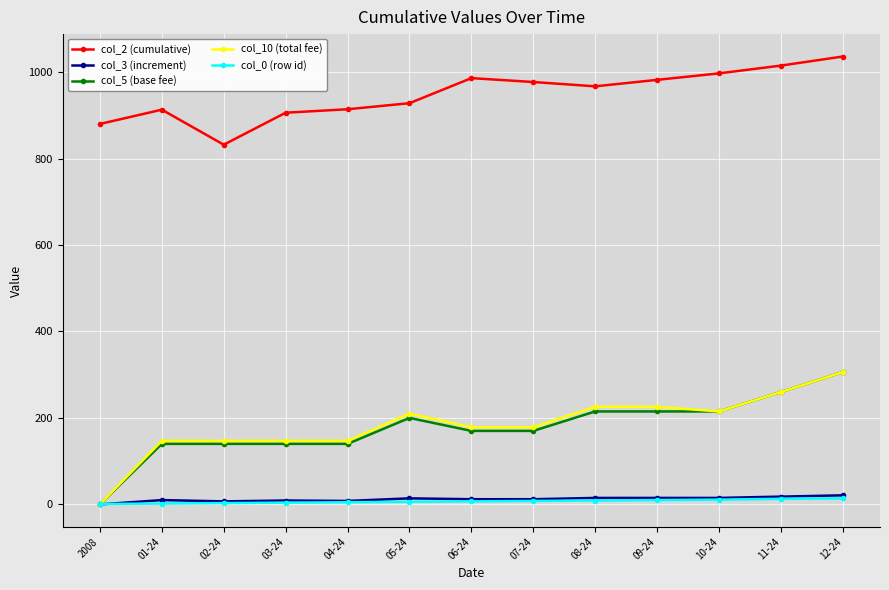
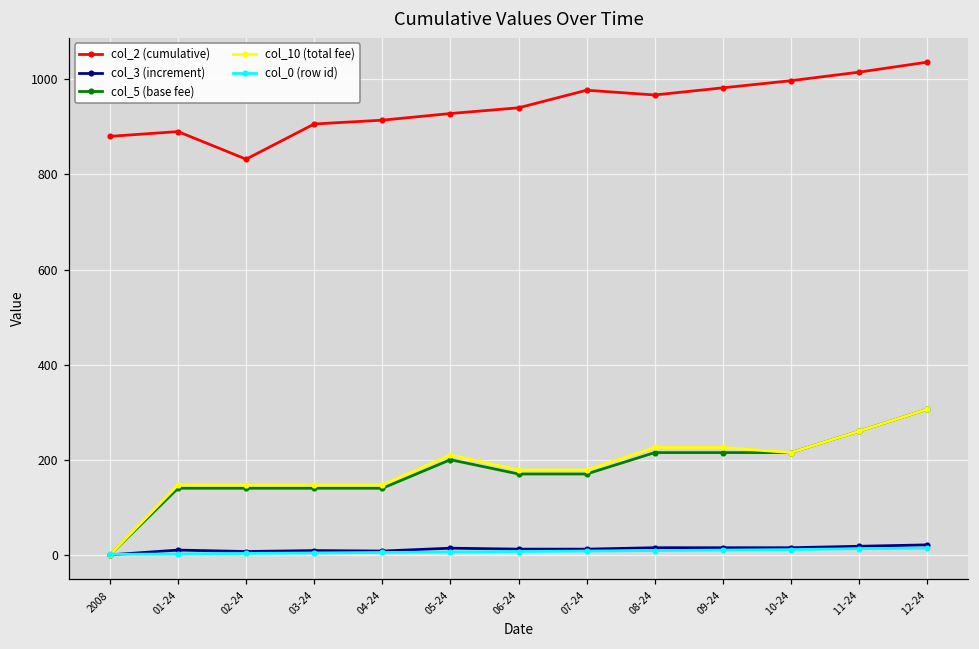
col_2 (cumulative), 01-24: 910 -> 890
col_2 (cumulative), 06-24: 990 -> 940
